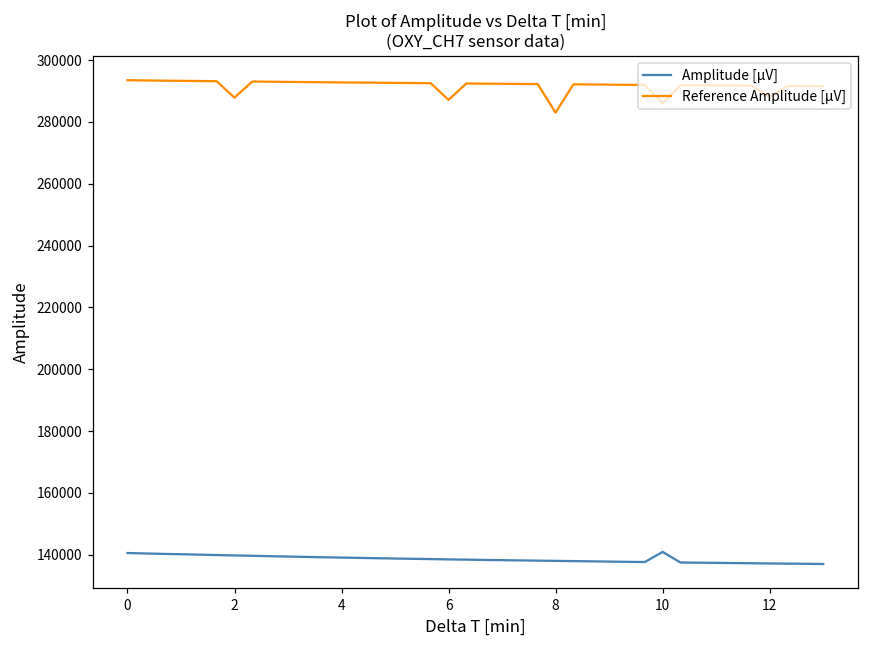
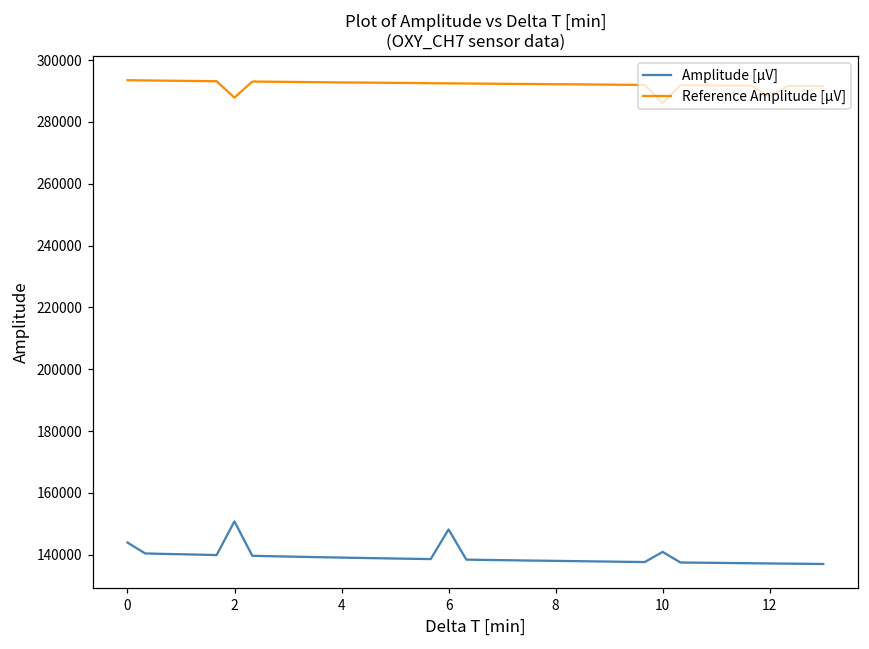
Amplitude [µV], 0: 141000 -> 144000
Amplitude [µV], 2: 140000 -> 151000
Amplitude [µV], 6: 139000 -> 148000
Reference Amplitude [µV], 6: 287000 -> 292000
Reference Amplitude [µV], 8: 283000 -> 292000
